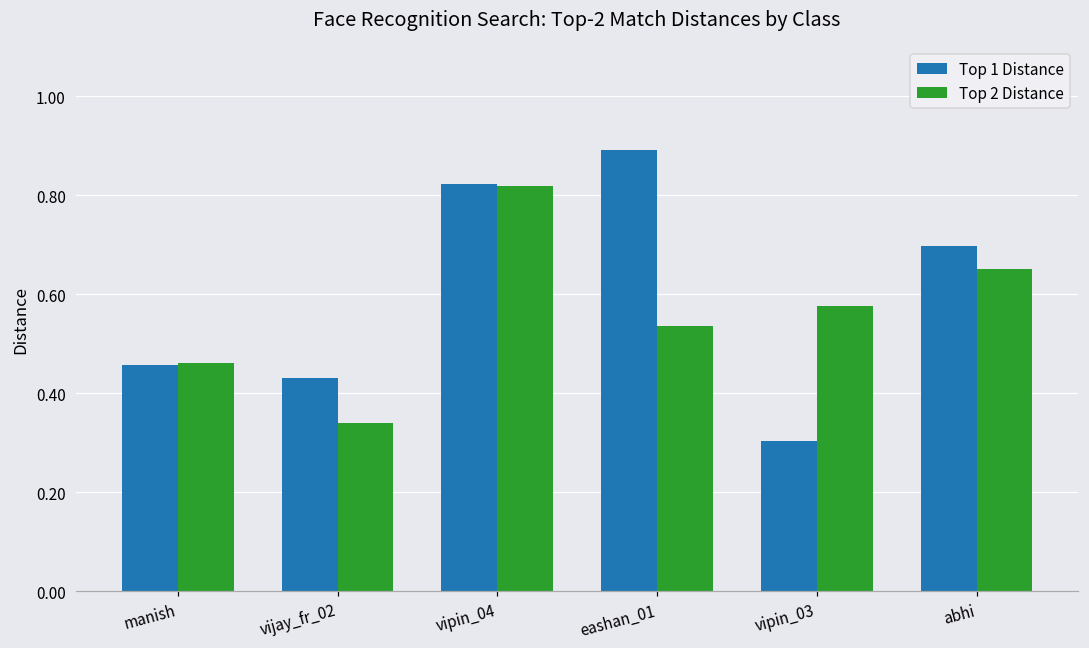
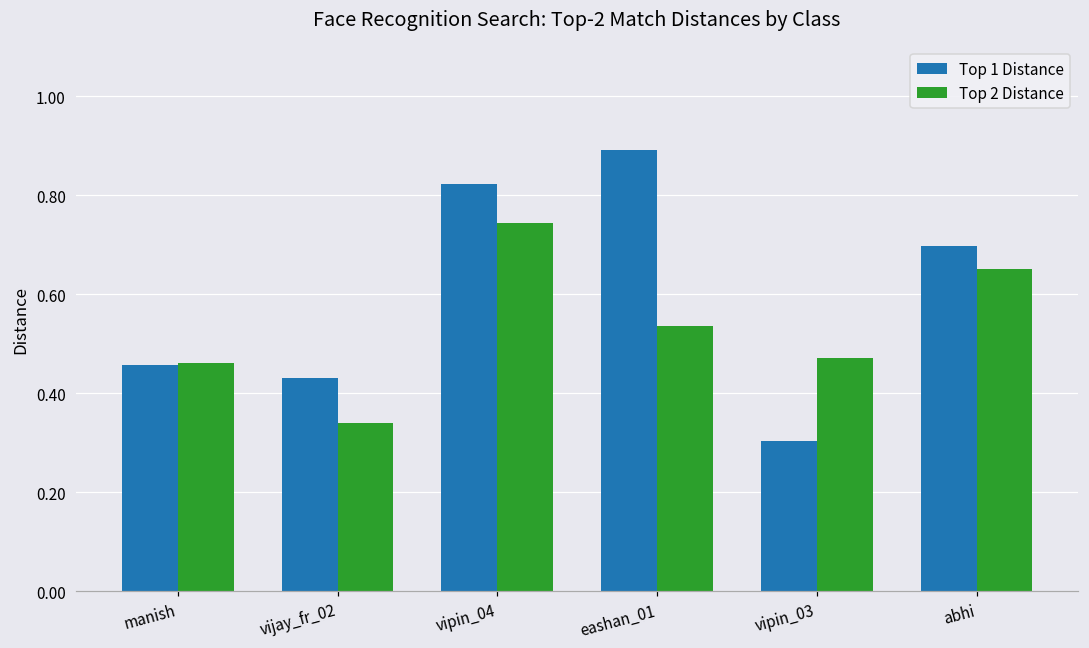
Top 2 Distance, vipin_04: 0.82 -> 0.74
Top 2 Distance, vipin_03: 0.58 -> 0.47
